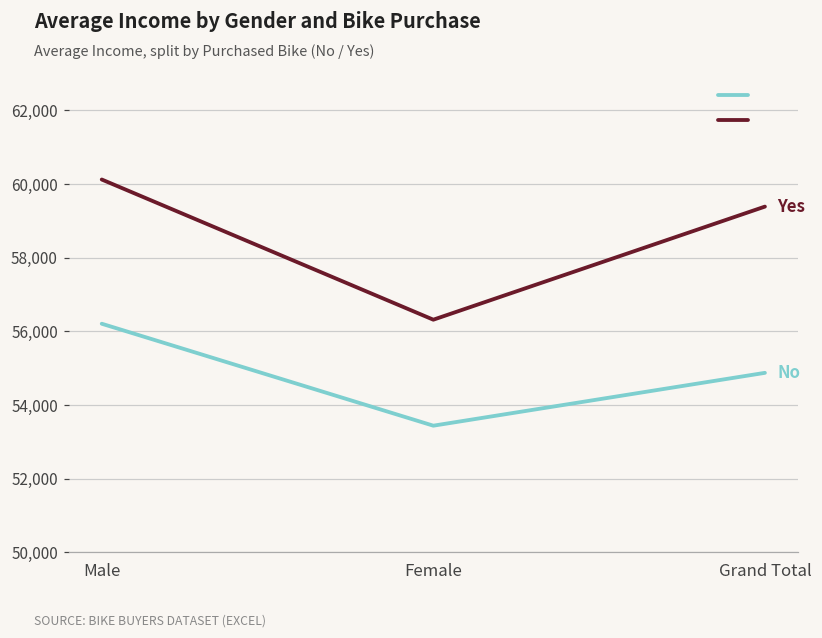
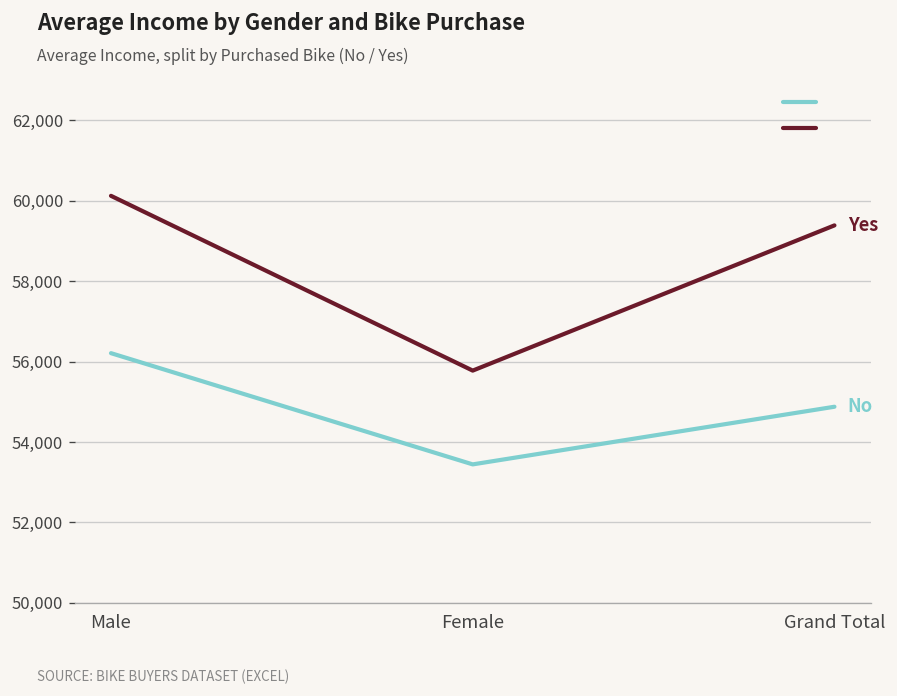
Yes, Female: 56,300 -> 55,800
